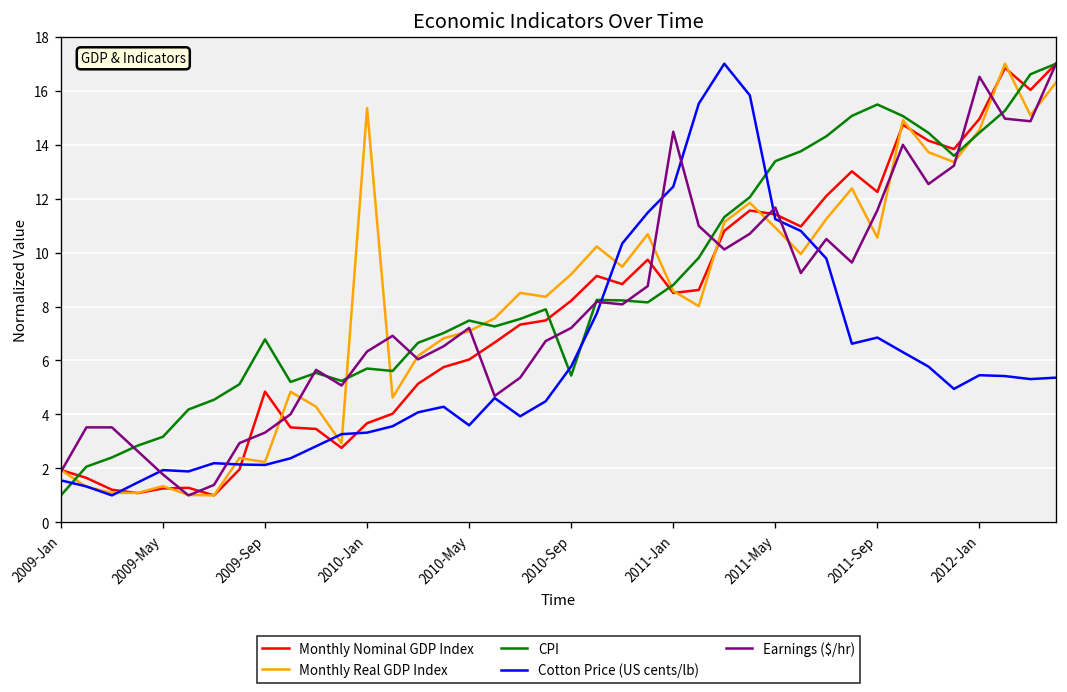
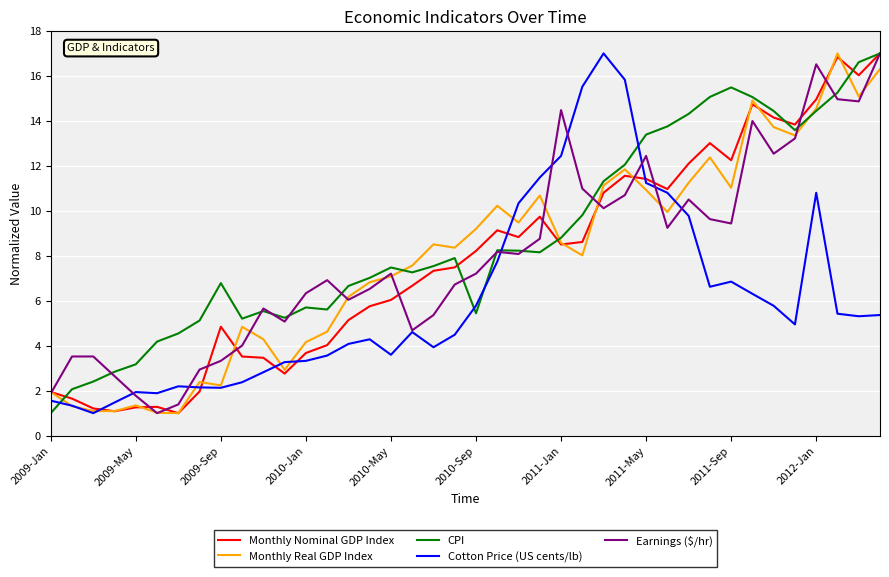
Monthly Real GDP Index, 2010-Jan: 15.4 -> 4.2
Earnings ($/hr), 2011-May: 11.7 -> 12.4
Monthly Real GDP Index, 2011-Sep: 10.6 -> 11.0
Earnings ($/hr), 2011-Sep: 11.6 -> 9.4
Cotton Price (US cents/lb), 2012-Jan: 5.5 -> 10.8
